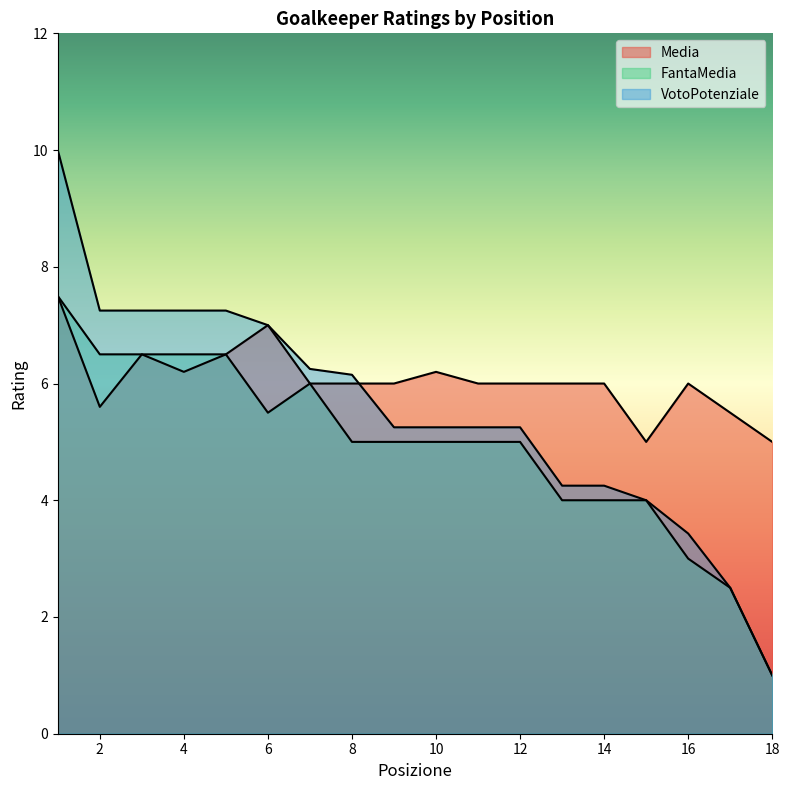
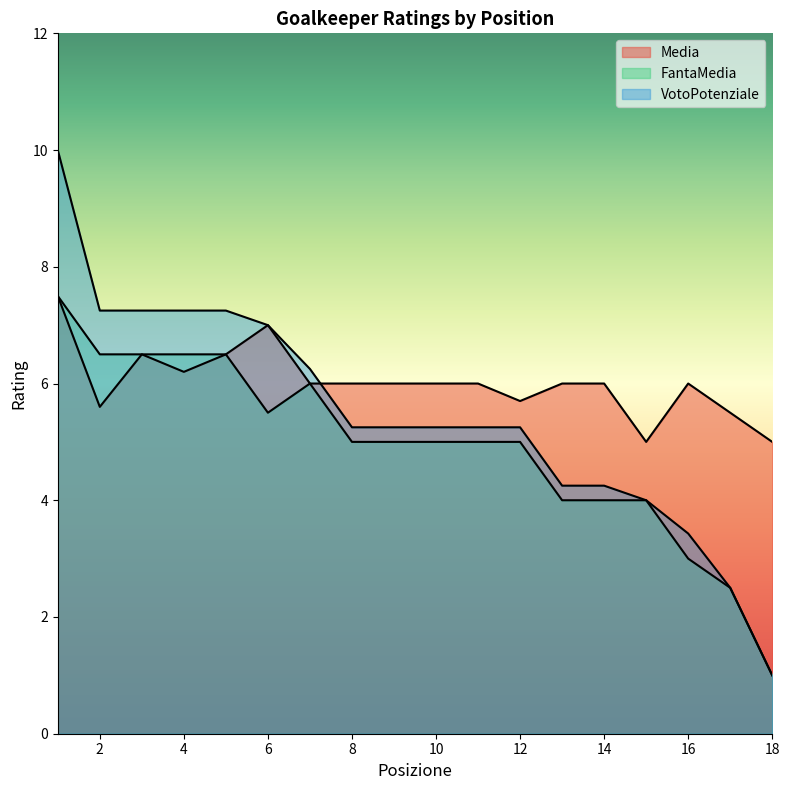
VotoPotenziale, 8: 6.2 -> 5.3
Media, 10: 6.2 -> 6.0
Media, 12: 6.0 -> 5.7
